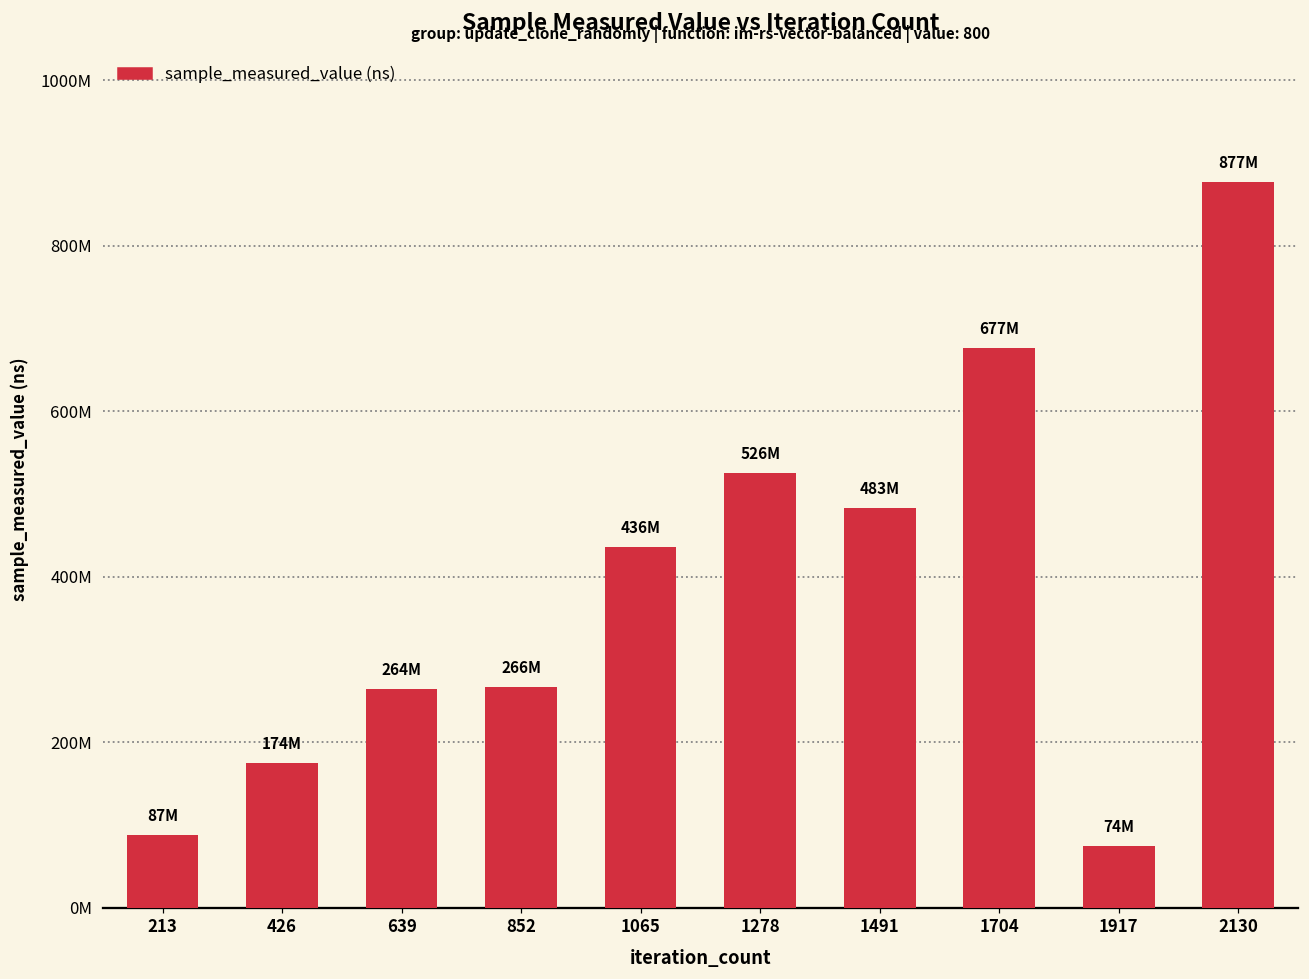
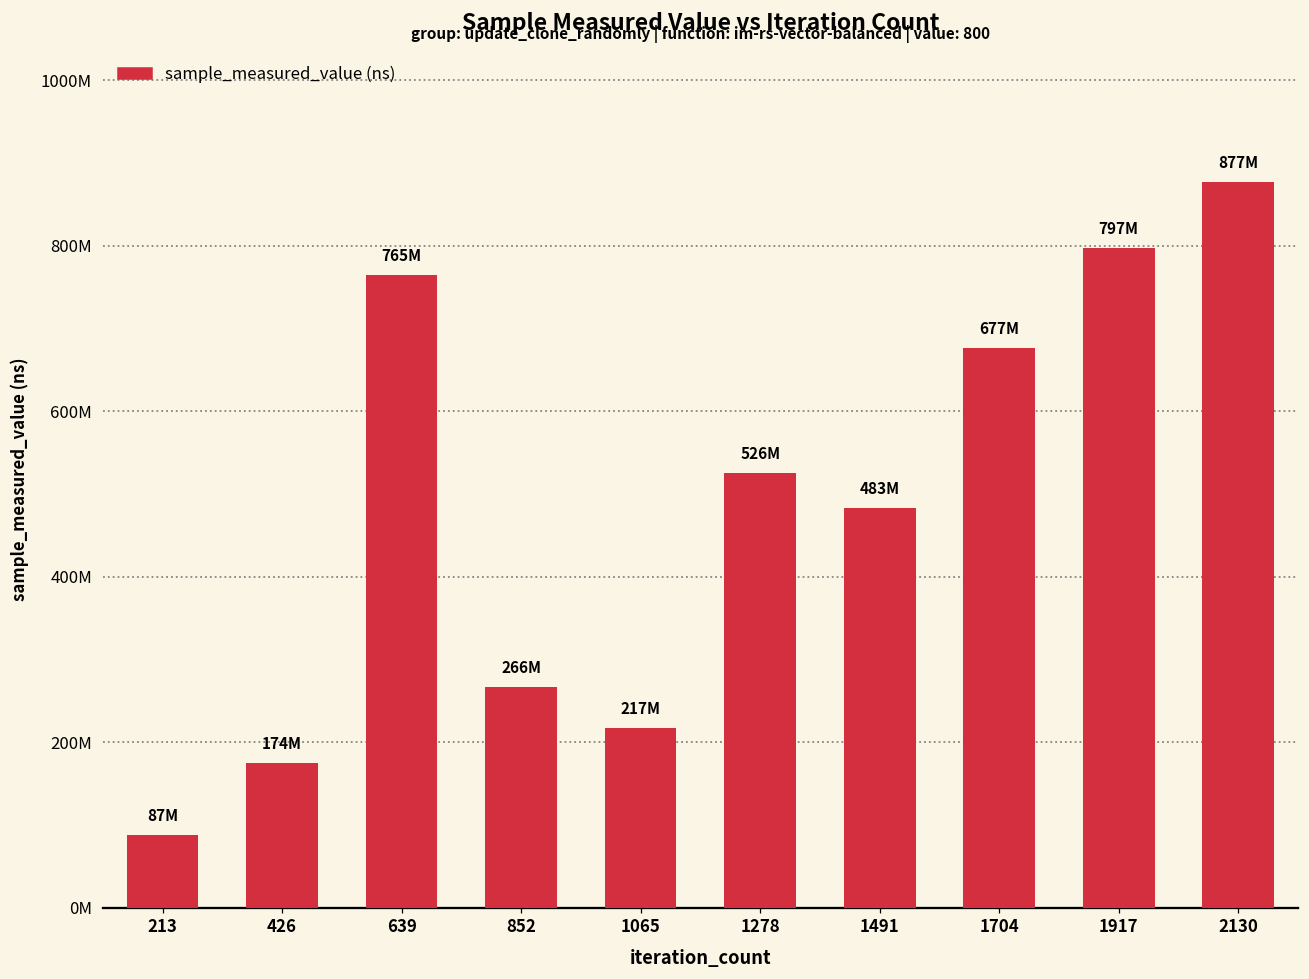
639: 264M -> 765M
1065: 436M -> 217M
1917: 74M -> 797M
